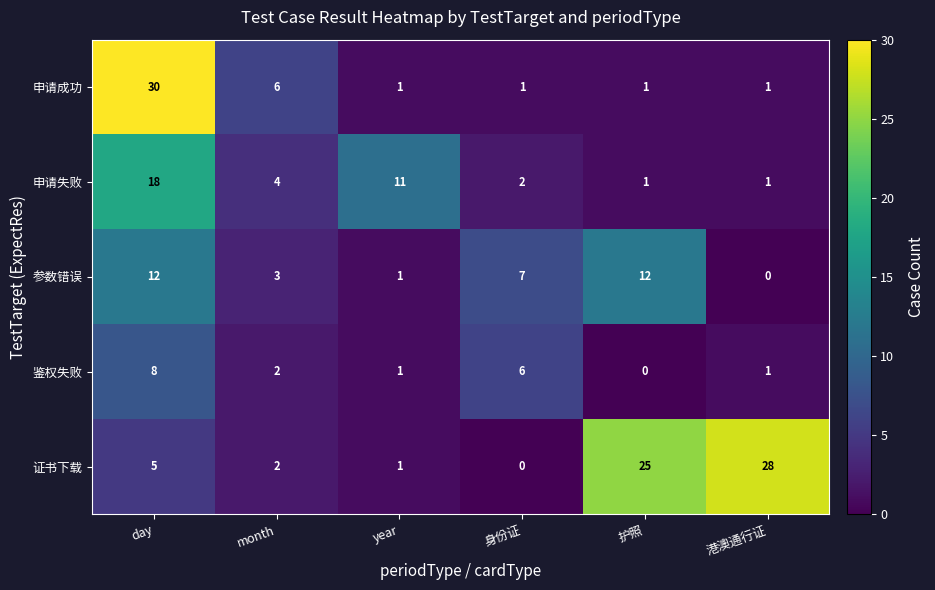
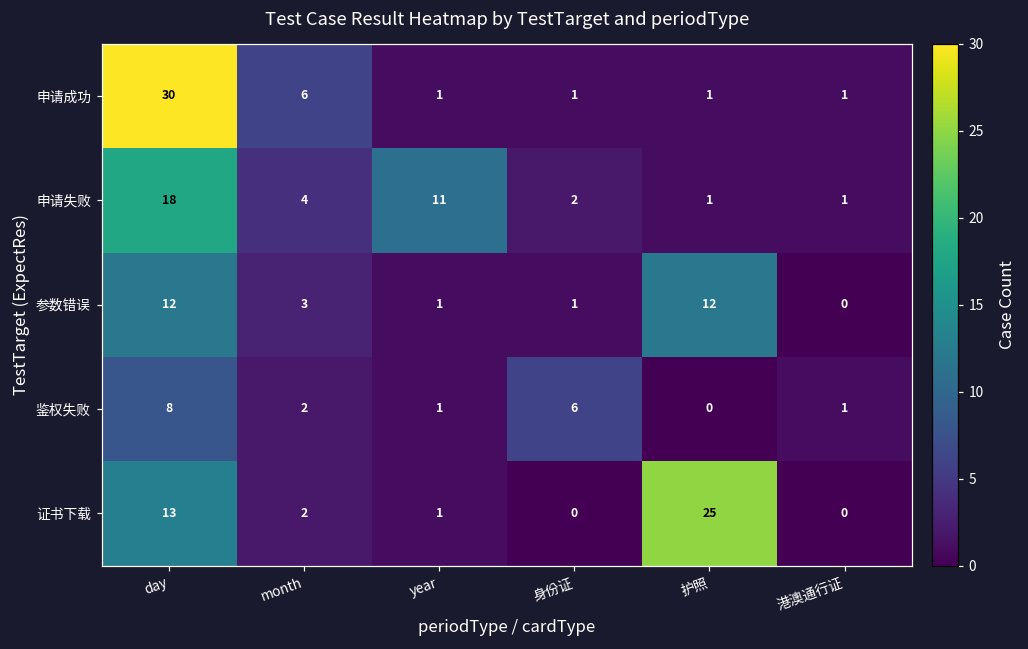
参数错误, 身份证: 7 -> 1
证书下载, day: 5 -> 13
证书下载, 港澳通行证: 28 -> 0
